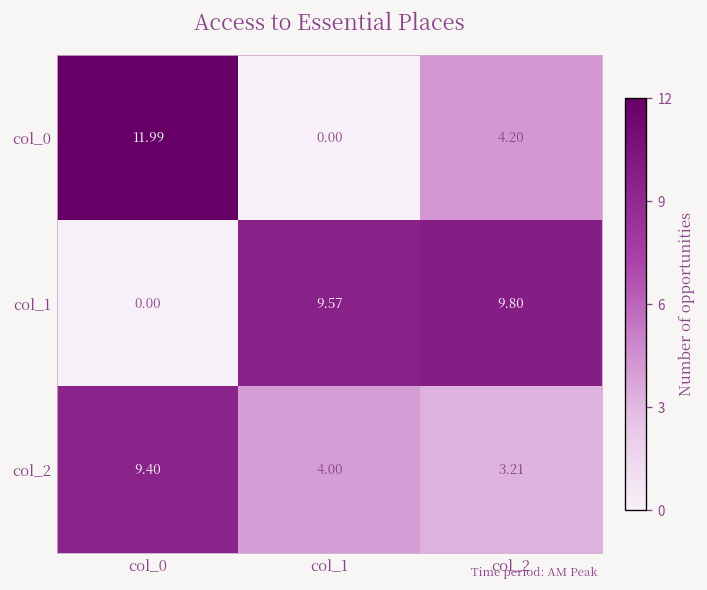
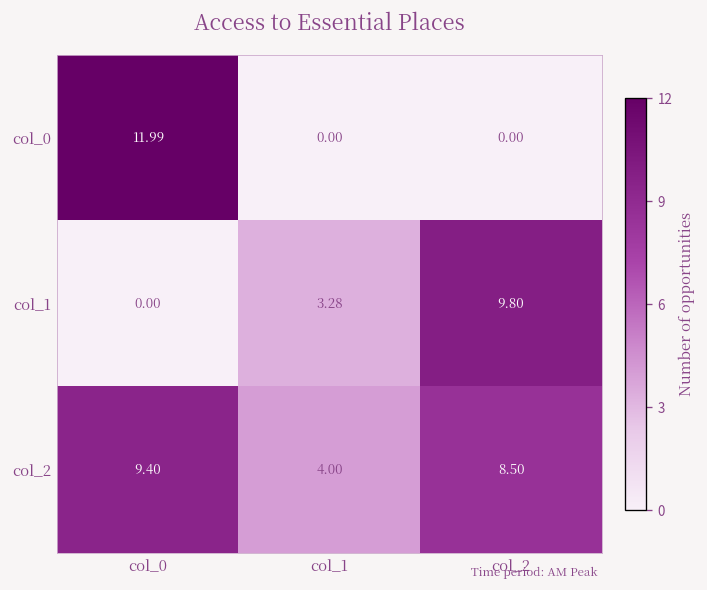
col_0, col_2: 4.20 -> 0.00
col_1, col_1: 9.57 -> 3.28
col_2, col_2: 3.21 -> 8.50
